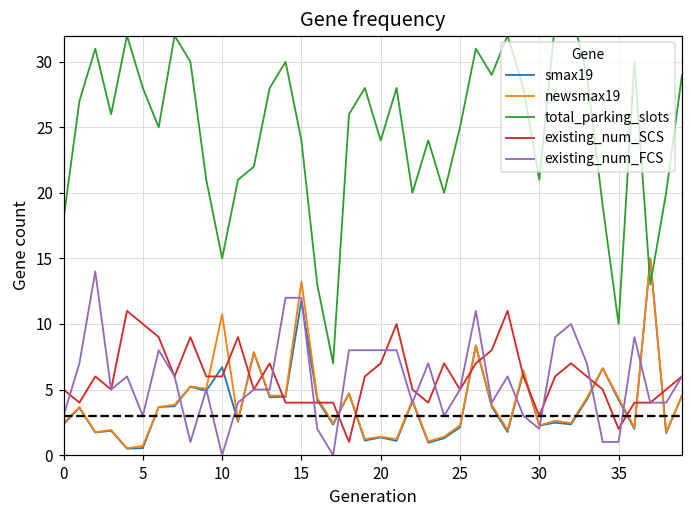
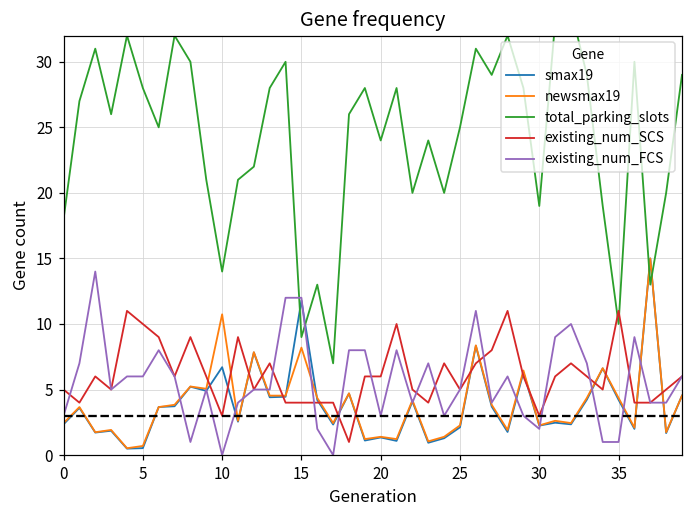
existing_num_FCS, 5: 3 -> 6
total_parking_slots, 10: 15 -> 14
existing_num_SCS, 10: 6 -> 3
newsmax19, 15: 13.3 -> 8.2
total_parking_slots, 15: 24 -> 9
existing_num_SCS, 20: 7 -> 6
existing_num_FCS, 20: 8 -> 3
total_parking_slots, 30: 21 -> 19
existing_num_SCS, 35: 2 -> 11
